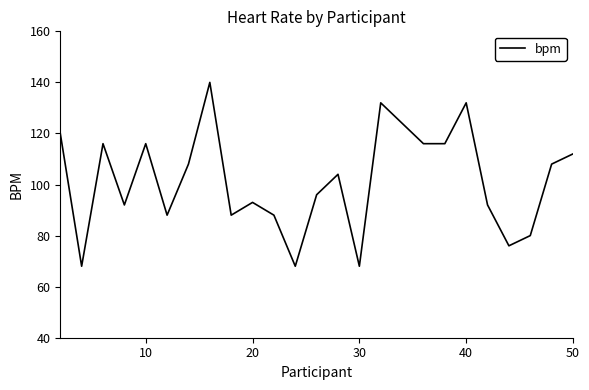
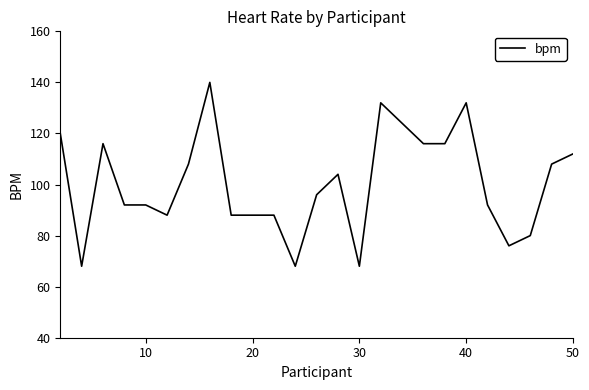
10: 116 -> 92
20: 93 -> 88
